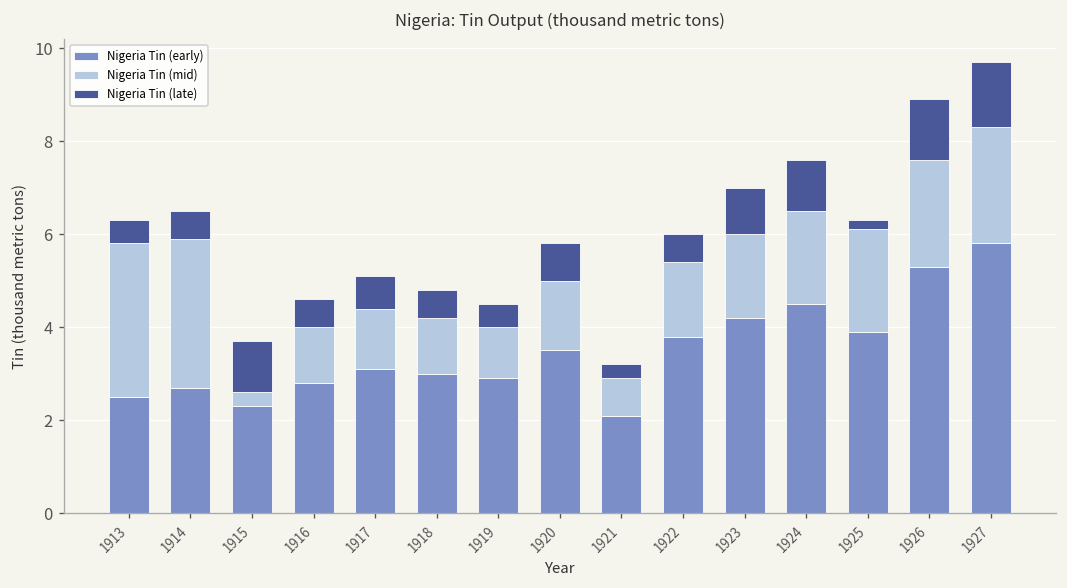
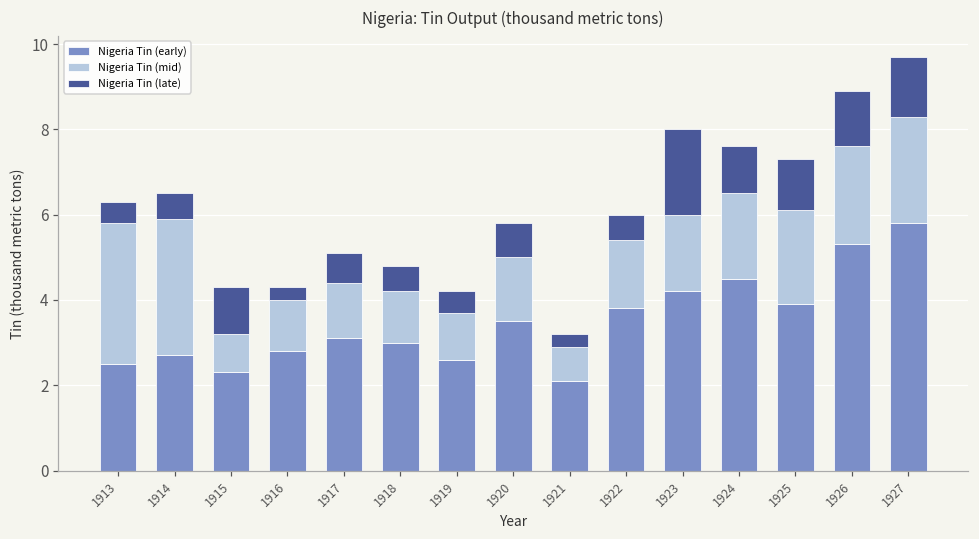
Nigeria Tin (mid), 1915: 0.3 -> 0.9
Nigeria Tin (late), 1916: 0.6 -> 0.3
Nigeria Tin (early), 1919: 2.9 -> 2.6
Nigeria Tin (late), 1923: 1 -> 2
Nigeria Tin (late), 1925: 0.2 -> 1.2
